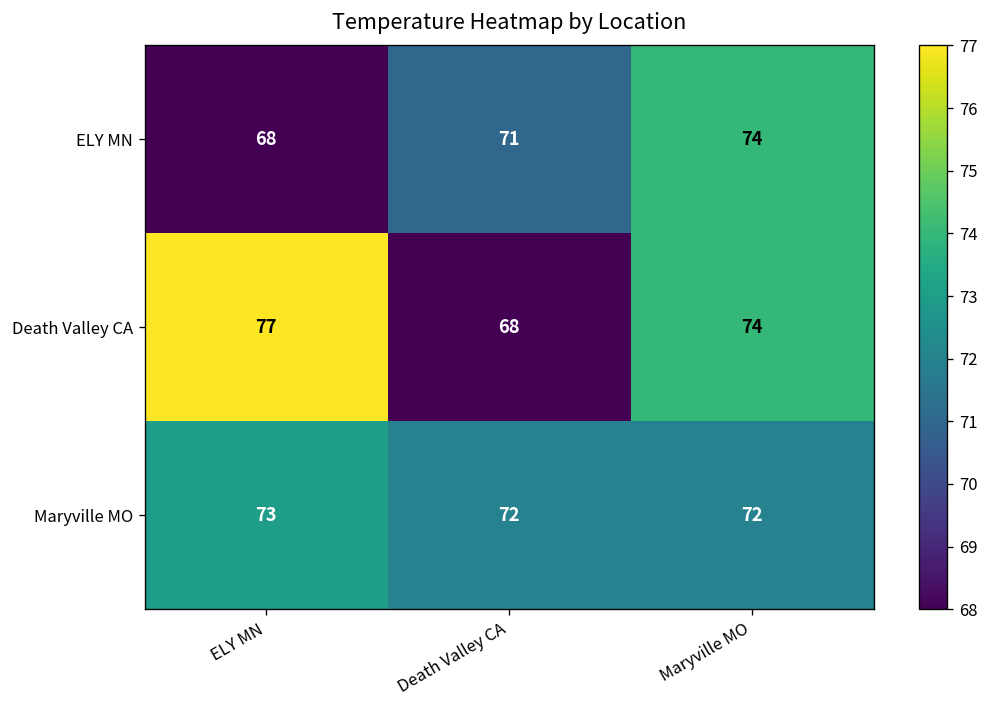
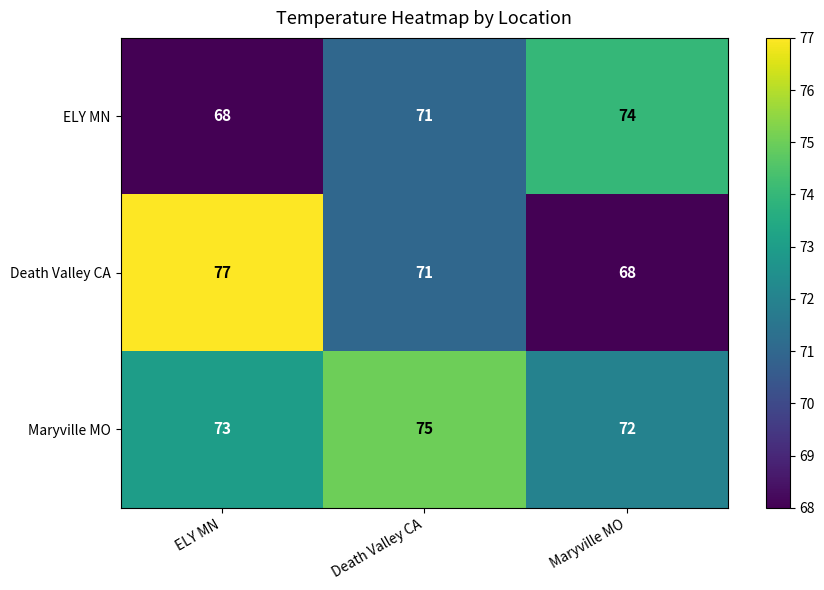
Death Valley CA, Death Valley CA: 68 -> 71
Death Valley CA, Maryville MO: 74 -> 68
Maryville MO, Death Valley CA: 72 -> 75
